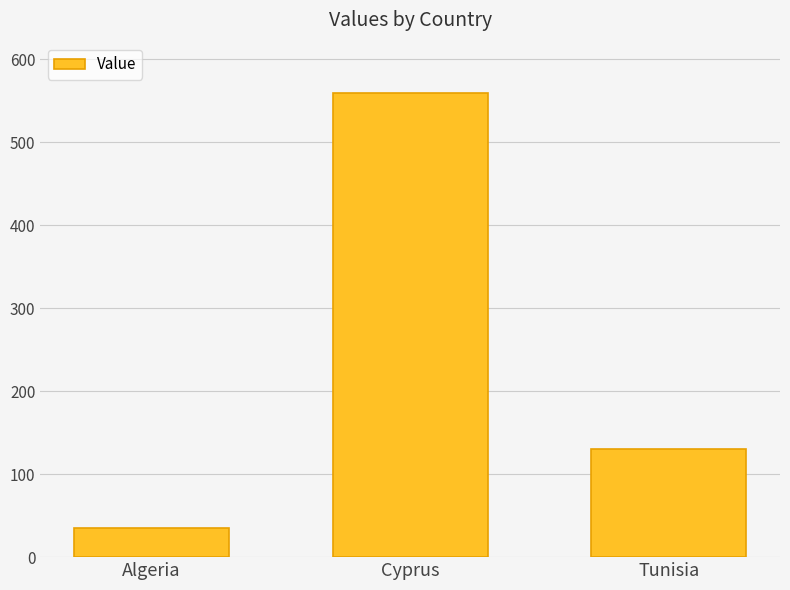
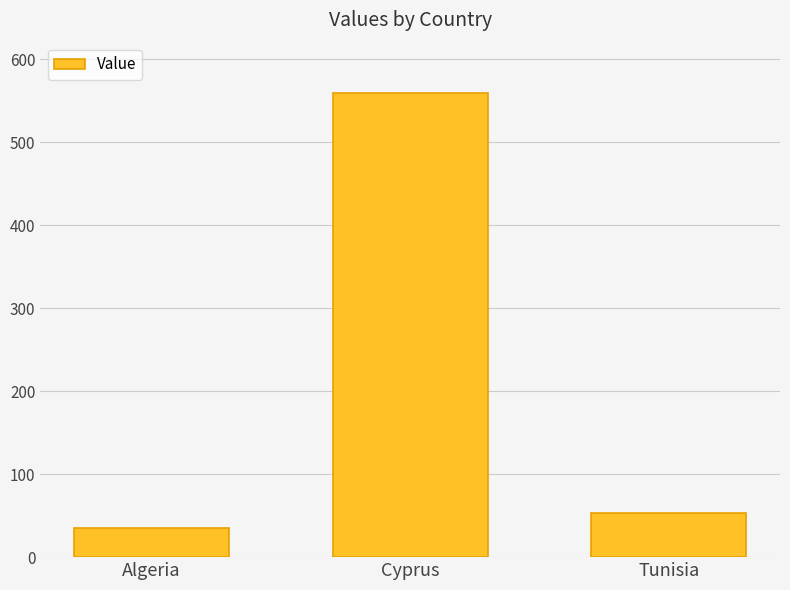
Tunisia: 130 -> 50
